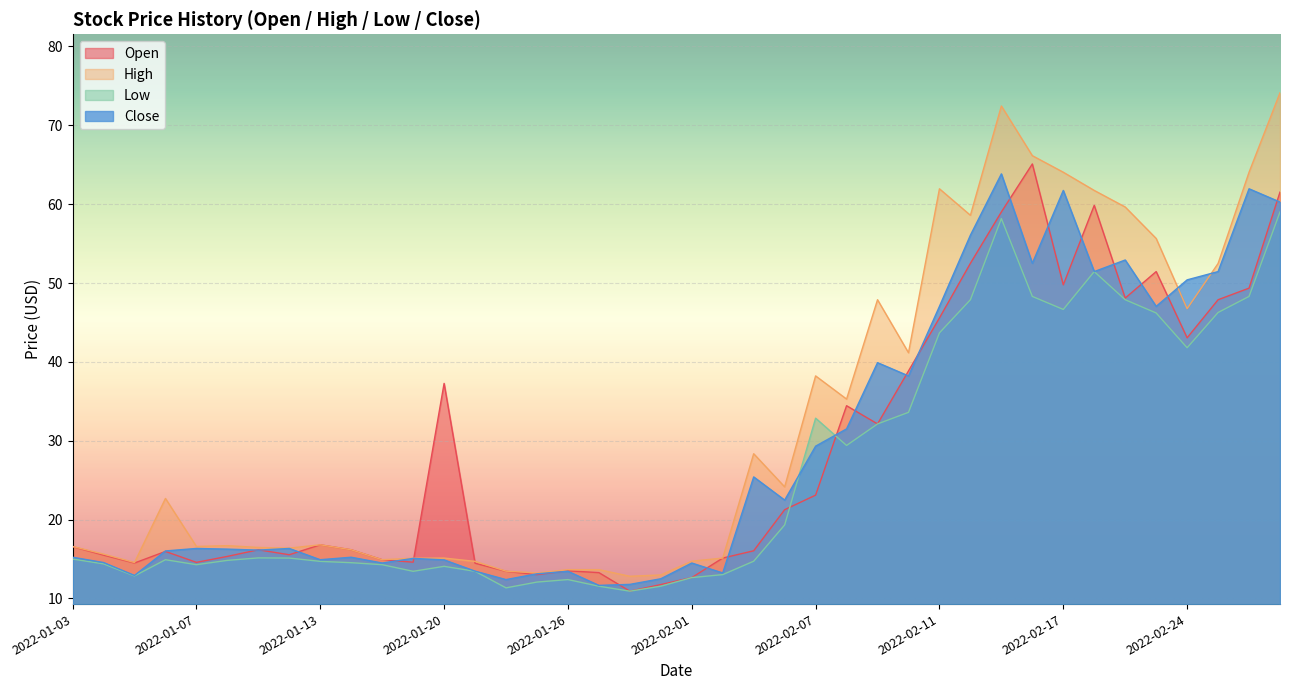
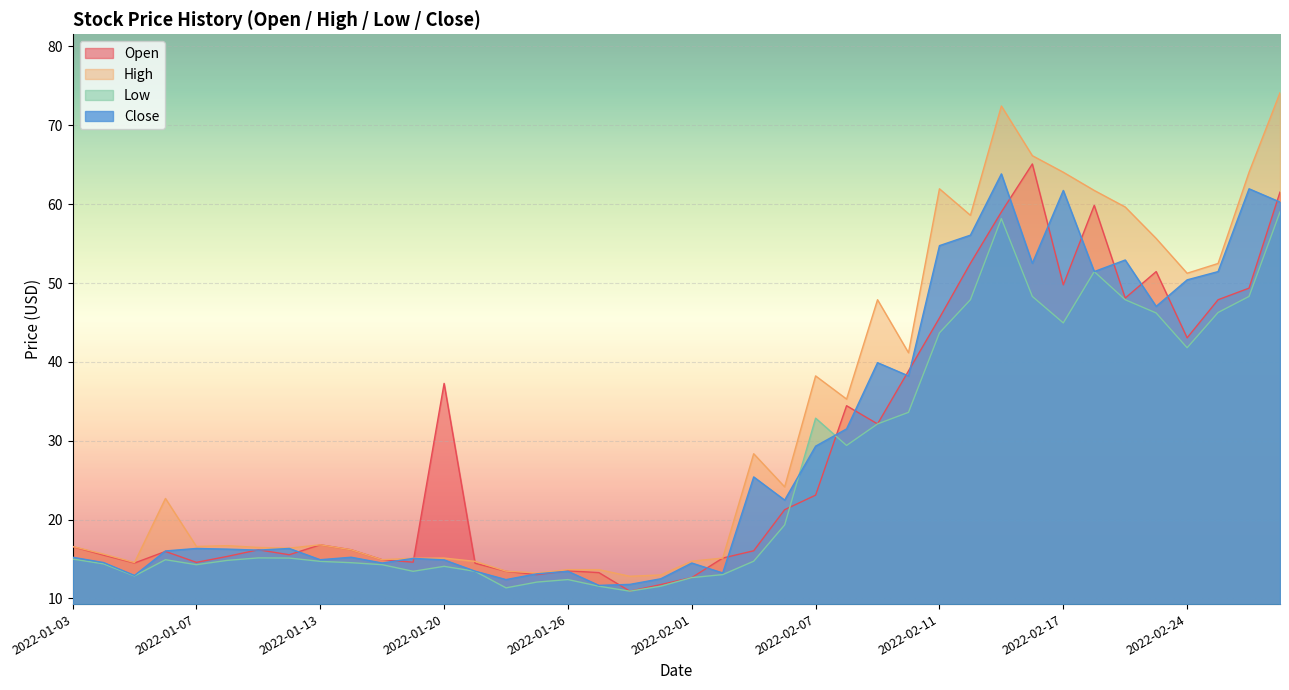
Close, 2022-02-11: 47 -> 55
Low, 2022-02-17: 47 -> 45
High, 2022-02-24: 47 -> 51
